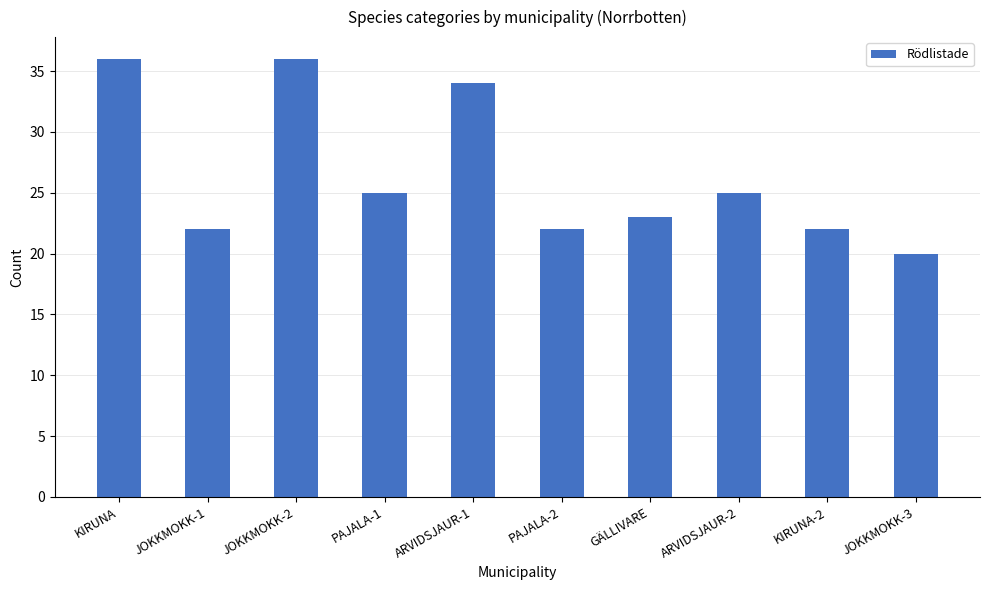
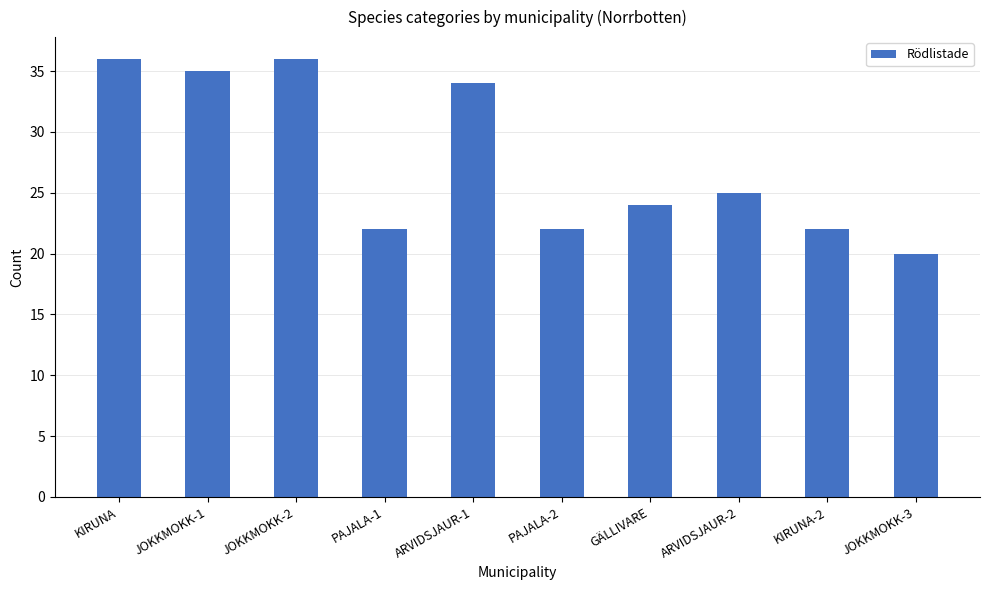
JOKKMOKK-1: 22 -> 35
PAJALA-1: 25 -> 22
GÄLLIVARE: 23 -> 24
